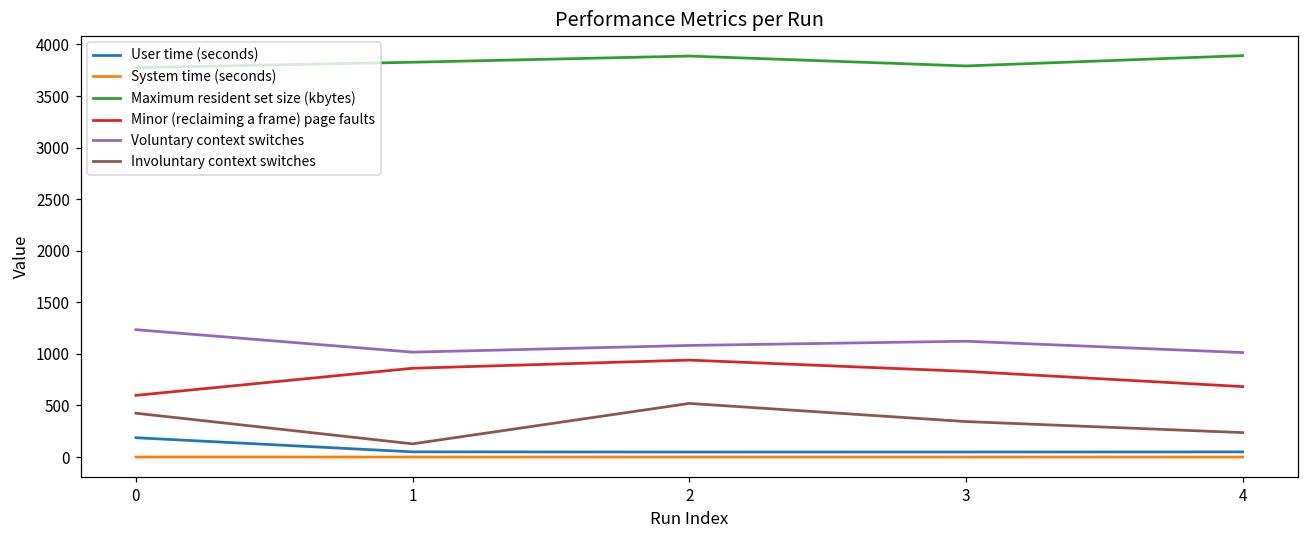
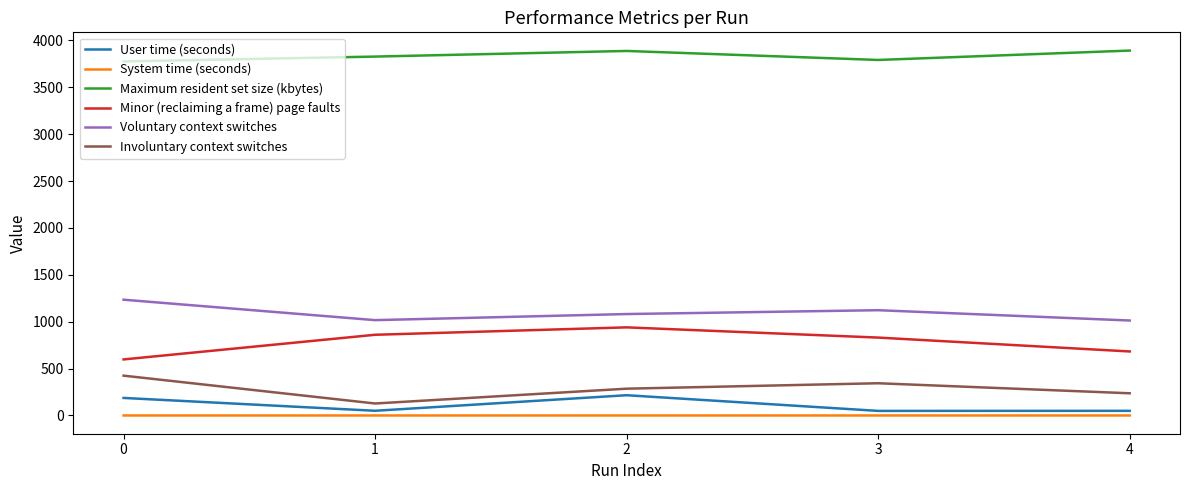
User time (seconds), 2: 0 -> 200
Involuntary context switches, 2: 500 -> 300
